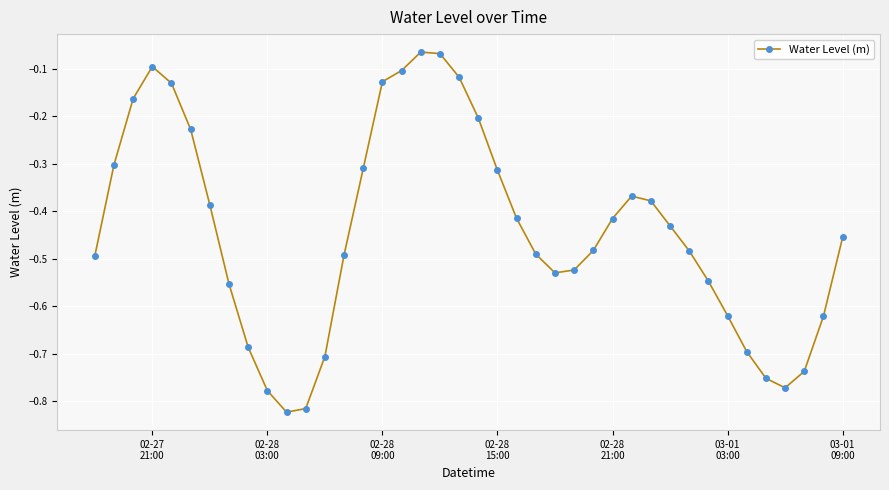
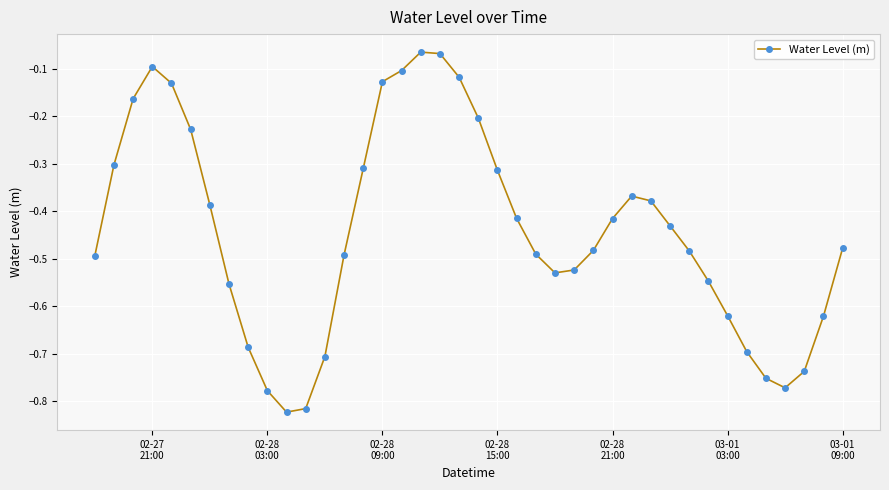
03-01 09:00: -0.46 -> -0.48
